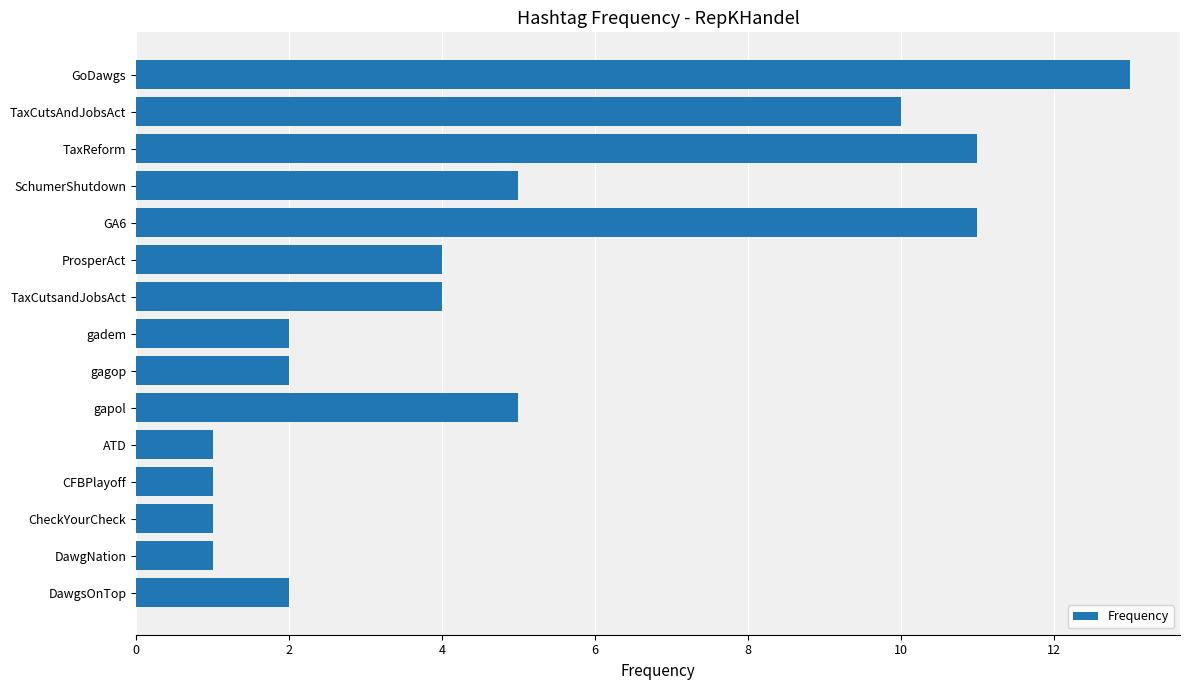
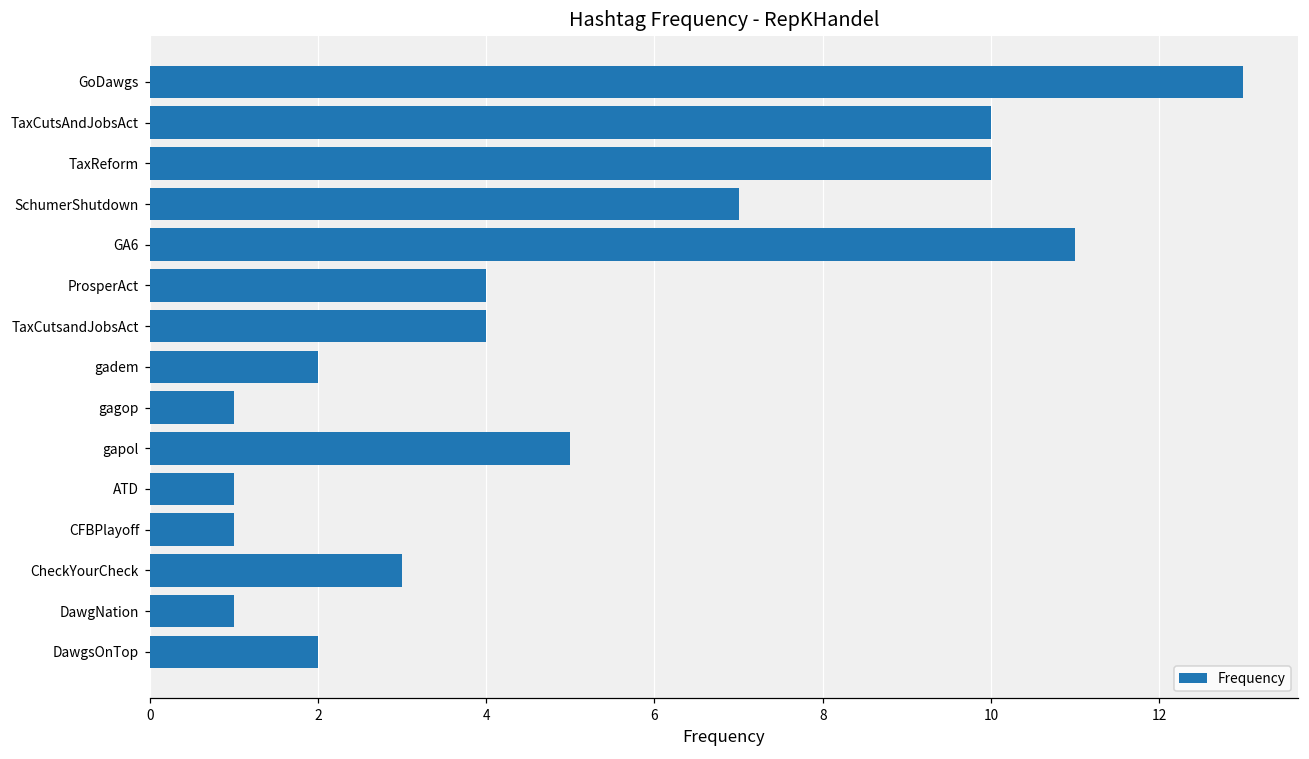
TaxReform: 11 -> 10
SchumerShutdown: 5 -> 7
gagop: 2 -> 1
CheckYourCheck: 1 -> 3
